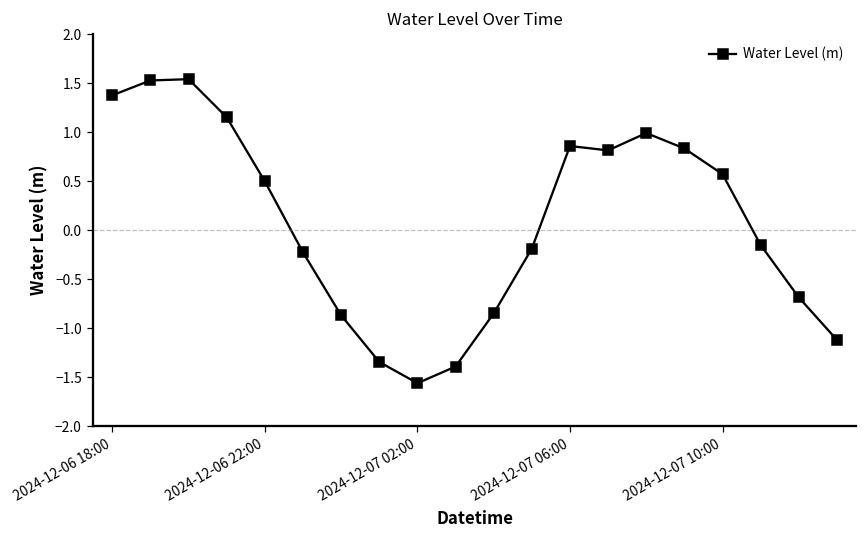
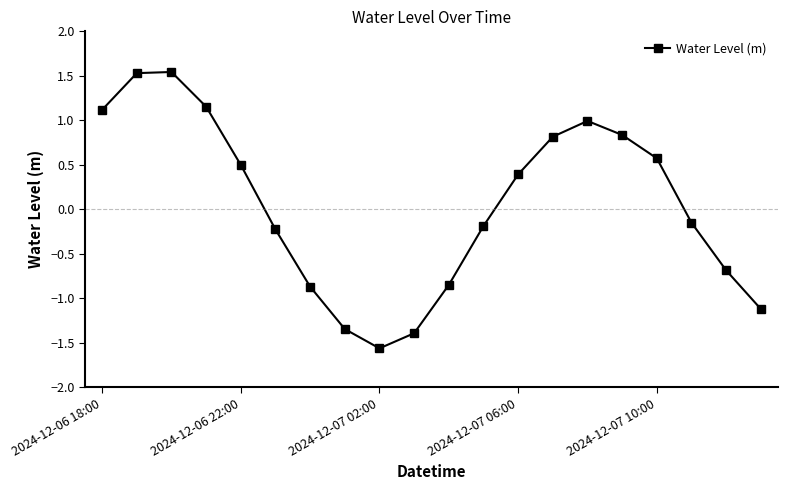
2024-12-06 18:00: 1.4 -> 1.1
2024-12-07 06:00: 0.9 -> 0.4
